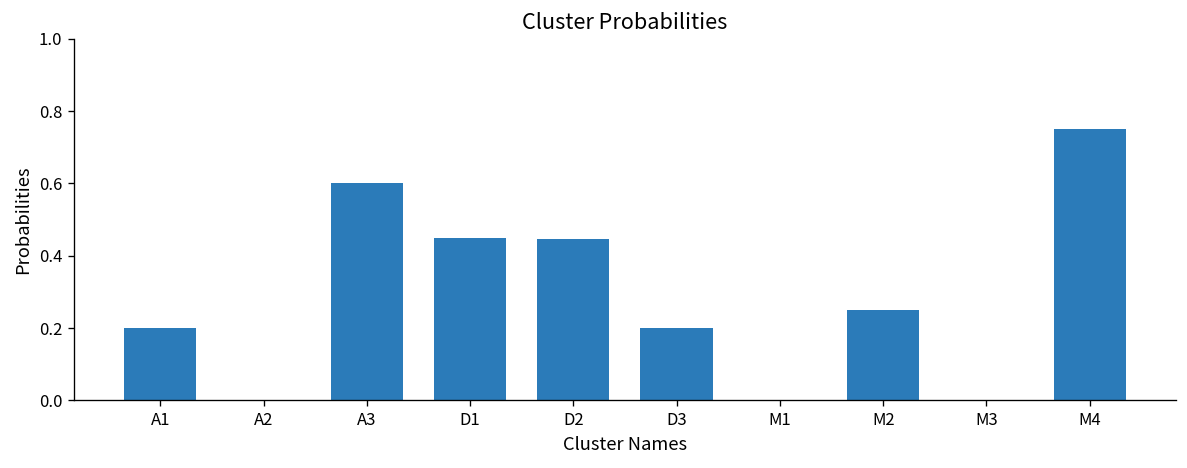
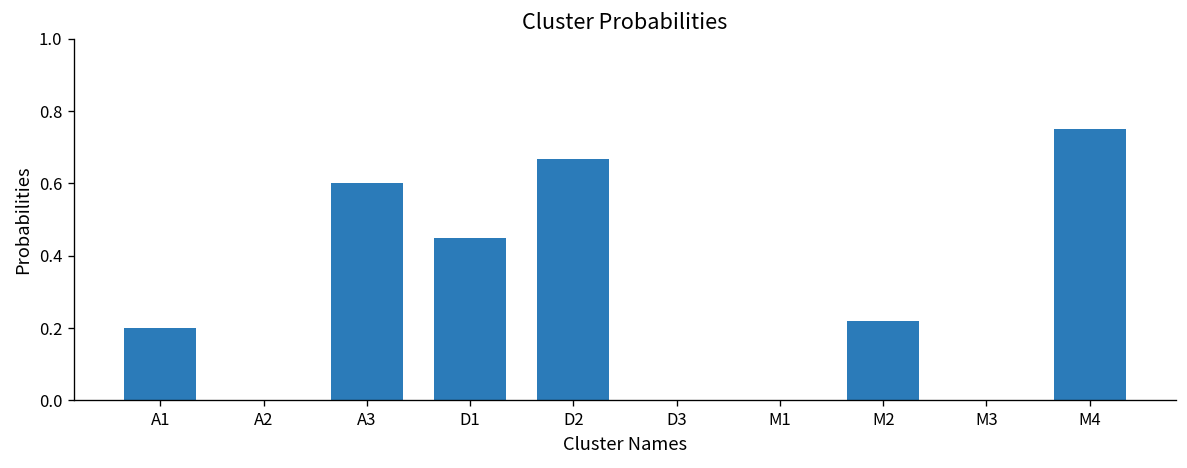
D2: 0.45 -> 0.67
D3: 0.2 -> 0.0
M2: 0.25 -> 0.22
